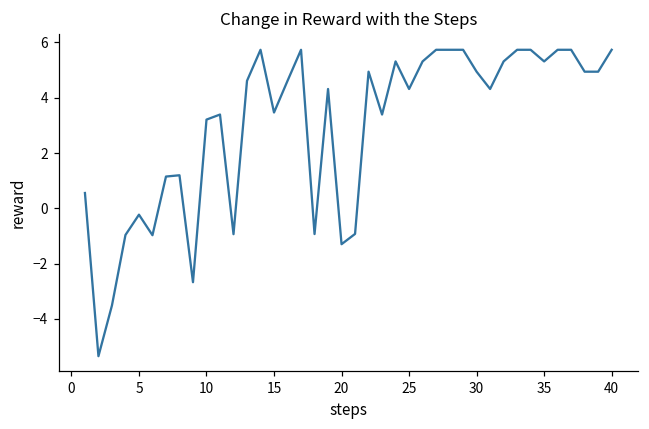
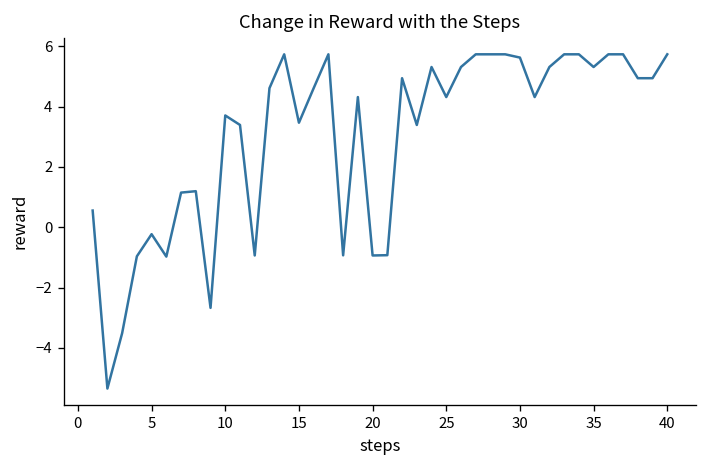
10: 3.2 -> 3.7
20: -1.3 -> -0.9
30: 4.9 -> 5.6
